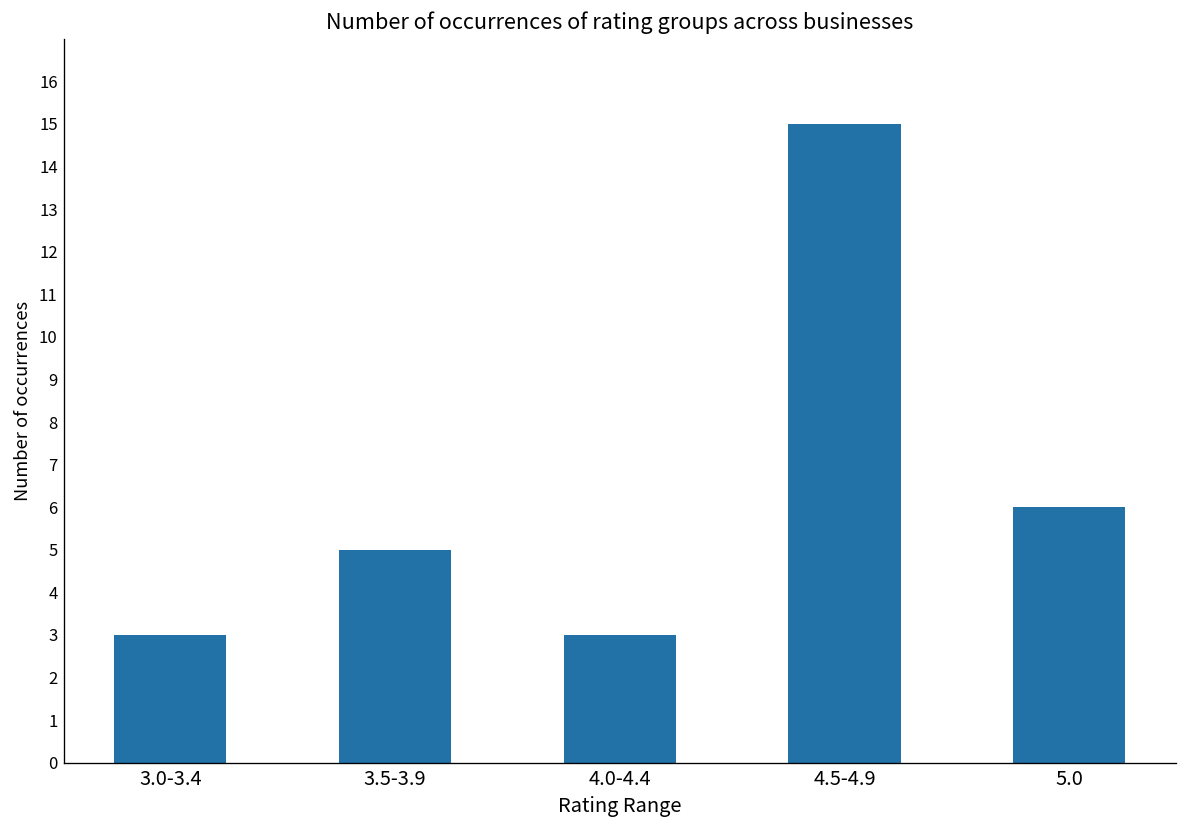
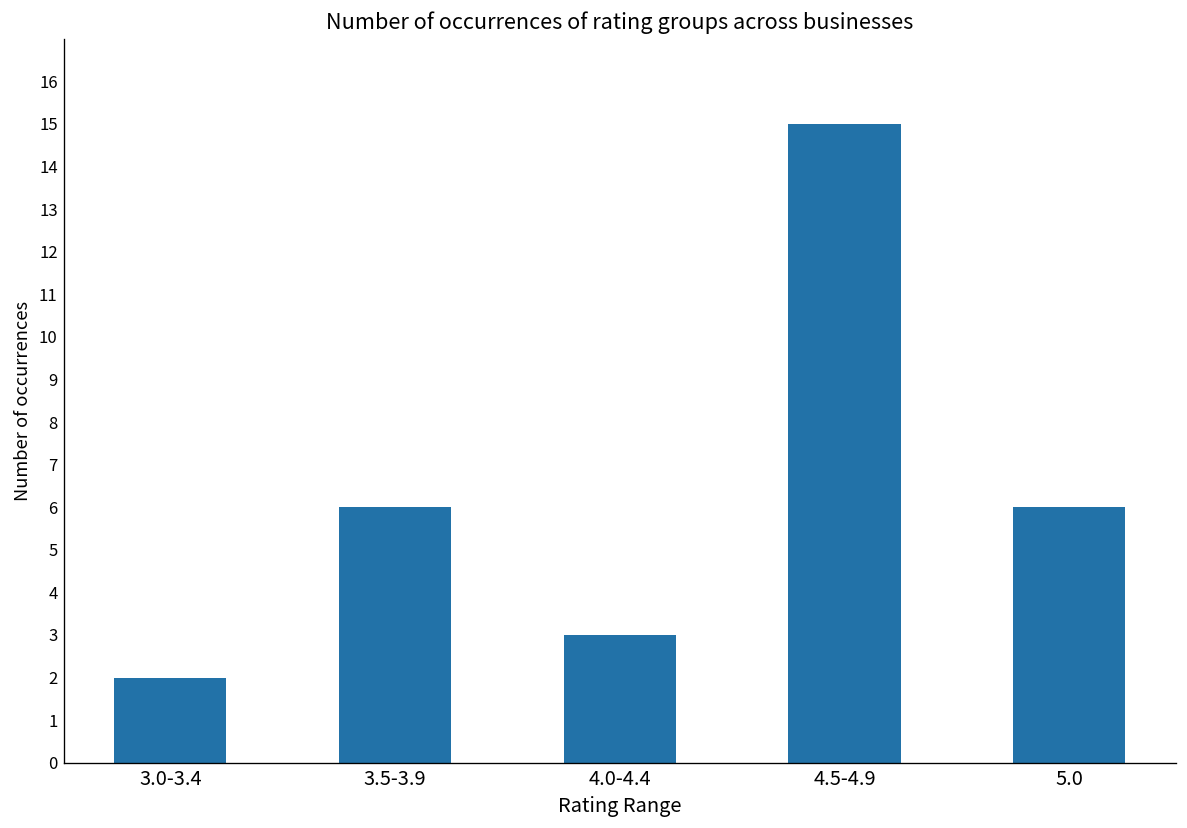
3.0-3.4: 3 -> 2
3.5-3.9: 5 -> 6
